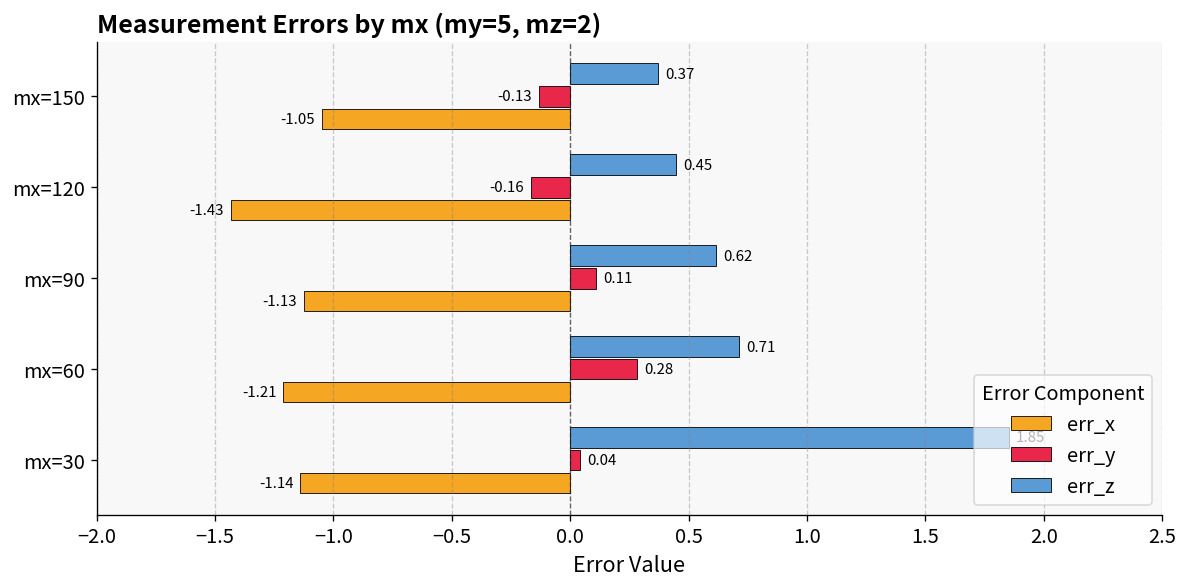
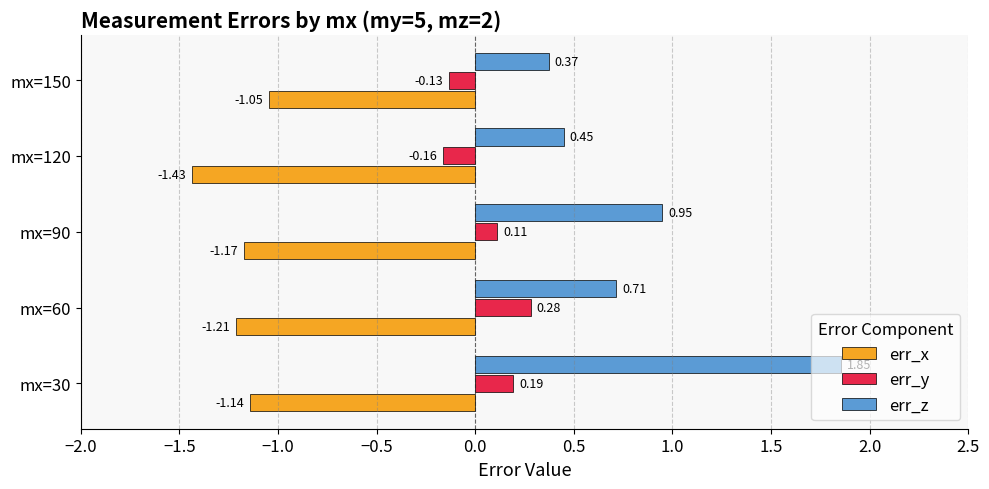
err_z, mx=90: 0.62 -> 0.95
err_x, mx=90: -1.13 -> -1.17
err_y, mx=30: 0.04 -> 0.19
